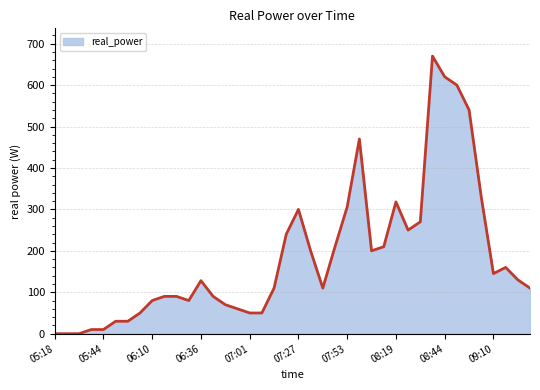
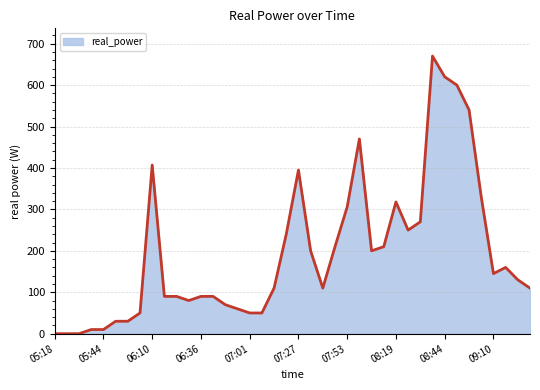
06:10: 80 -> 410
06:36: 130 -> 90
07:27: 300 -> 400
